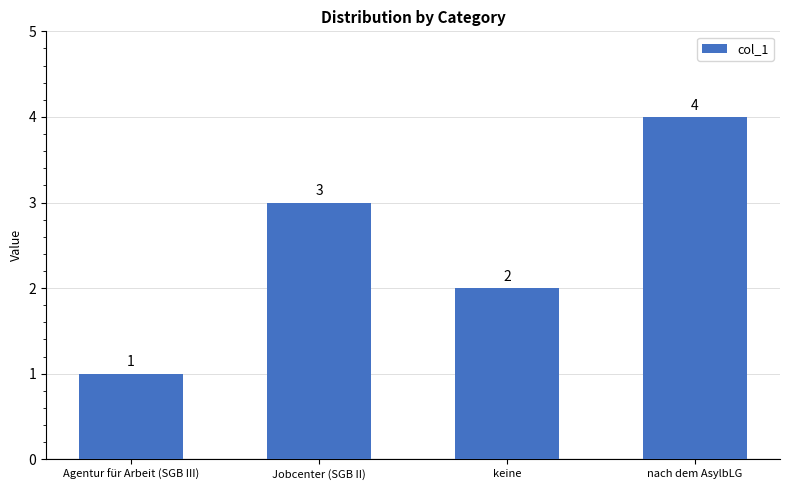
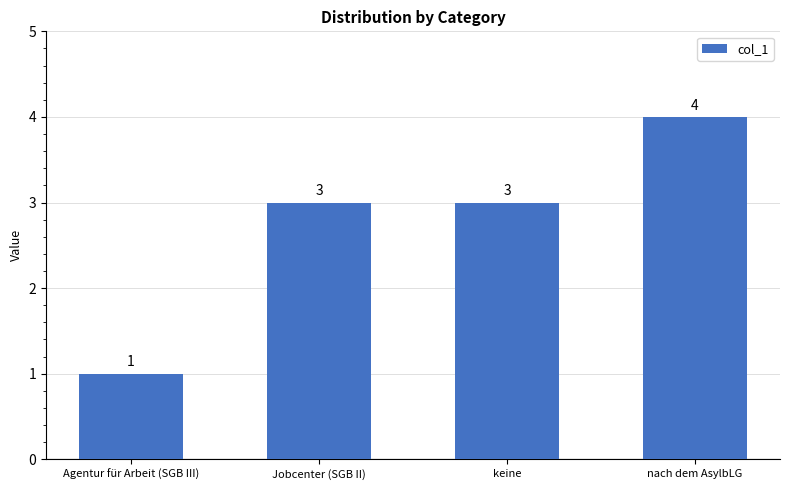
keine: 2 -> 3
